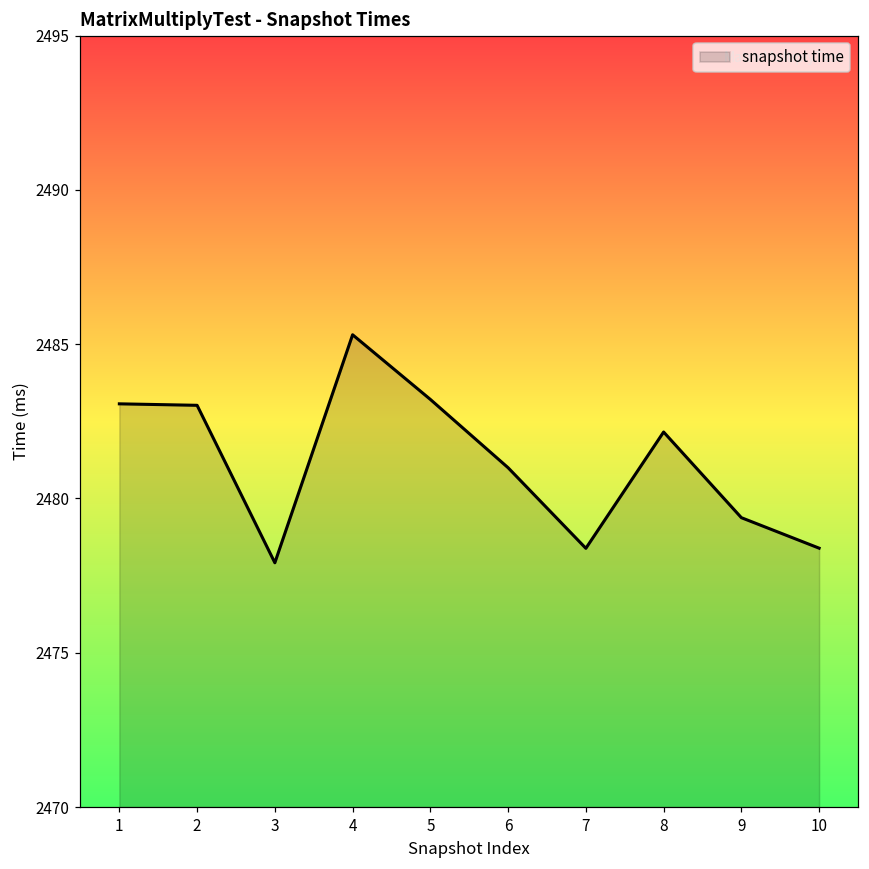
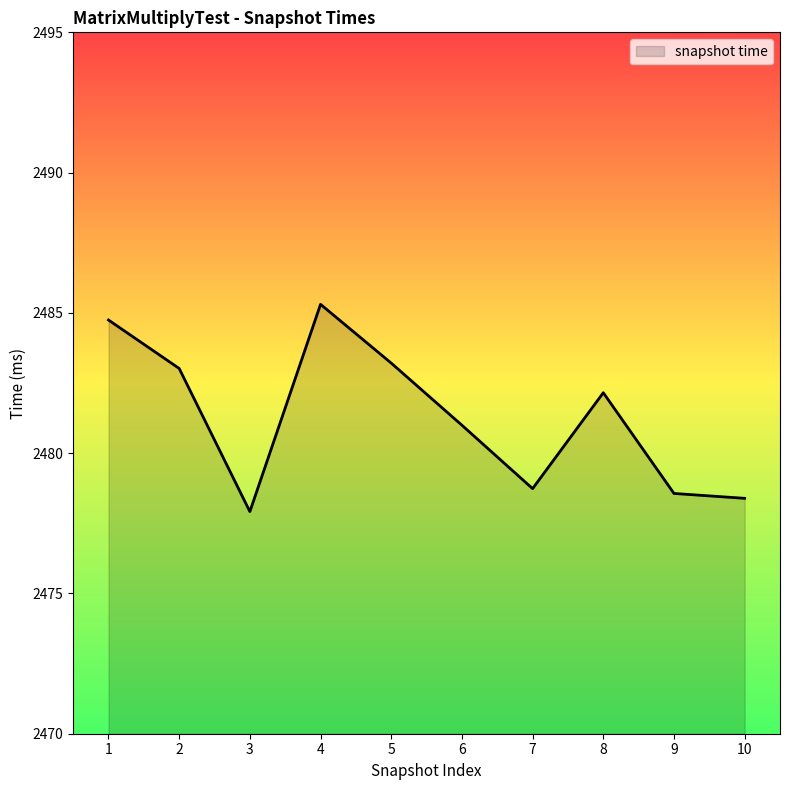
1: 2483.1 -> 2484.7
7: 2478.4 -> 2478.7
9: 2479.4 -> 2478.6
